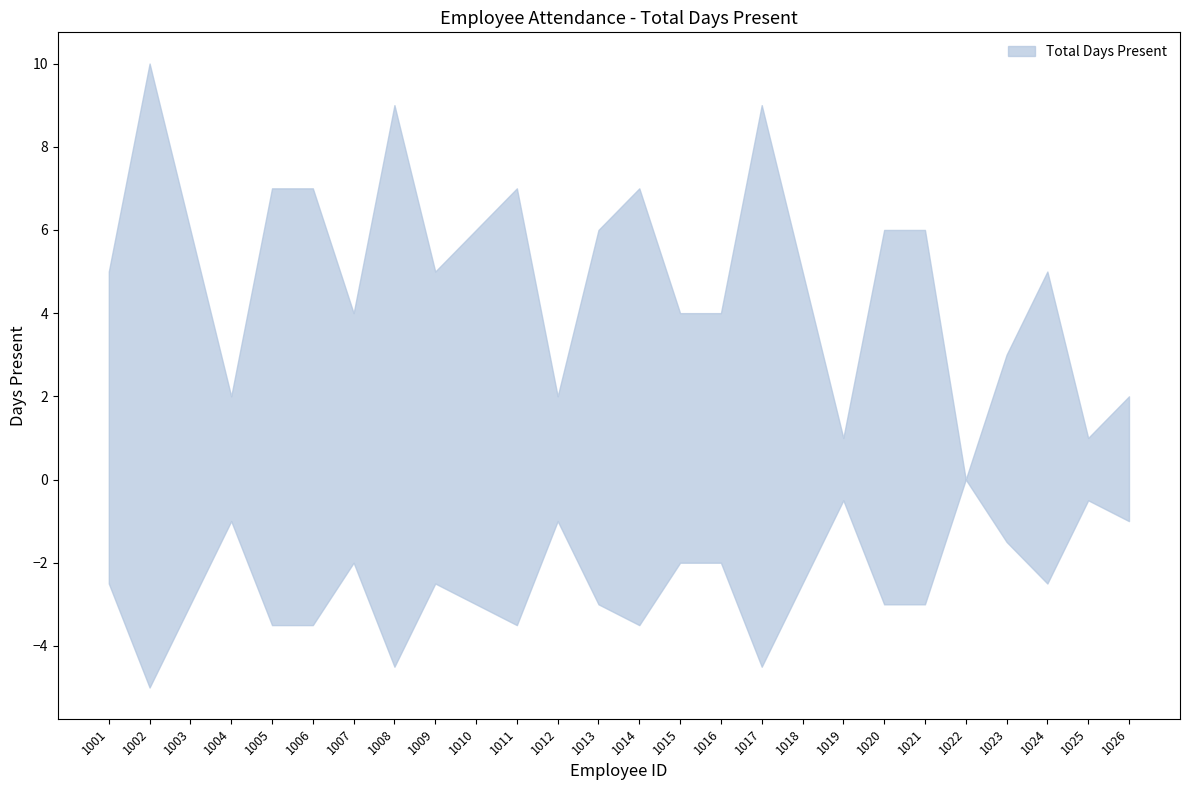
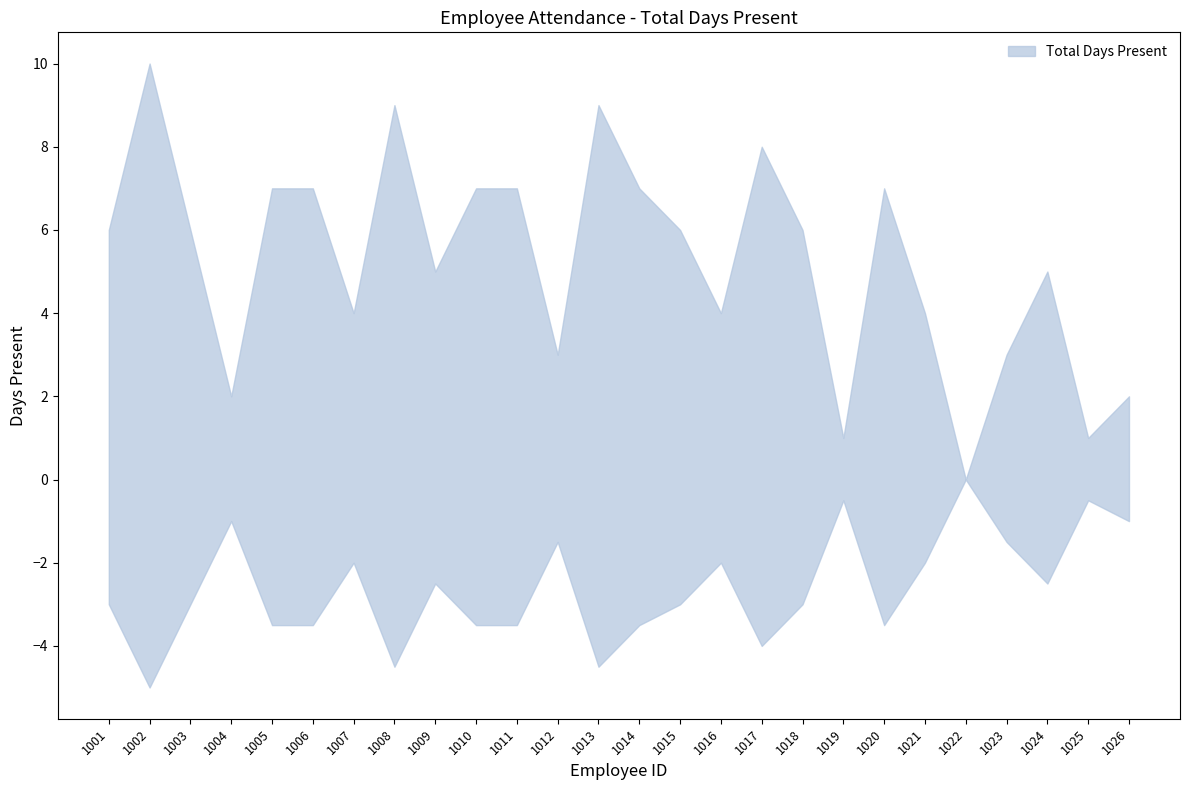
1001: 5 -> 6
1010: 6 -> 7
1012: 2 -> 3
1013: 6 -> 9
1015: 4 -> 6
1017: 9 -> 8
1018: 5 -> 6
1020: 6 -> 7
1021: 6 -> 4
